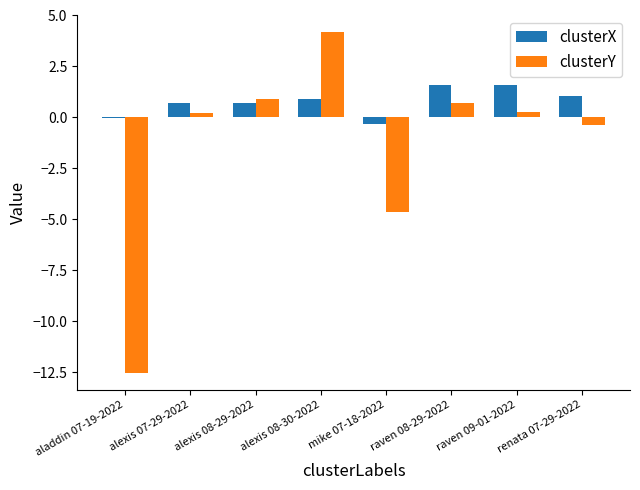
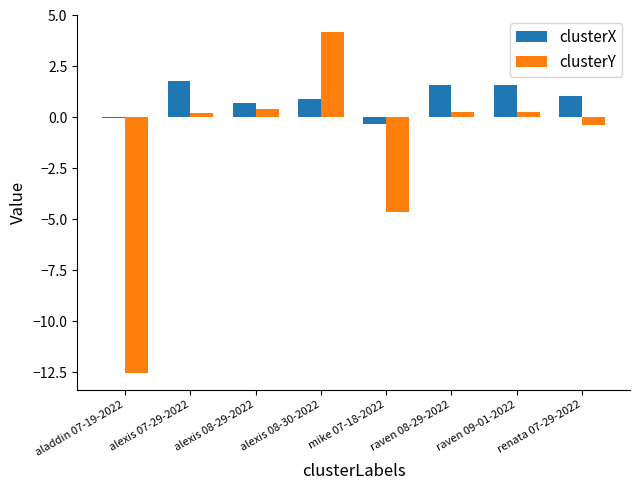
clusterX, alexis 07-29-2022: 0.7 -> 1.8
clusterY, alexis 08-29-2022: 0.9 -> 0.4
clusterY, raven 08-29-2022: 0.7 -> 0.3
